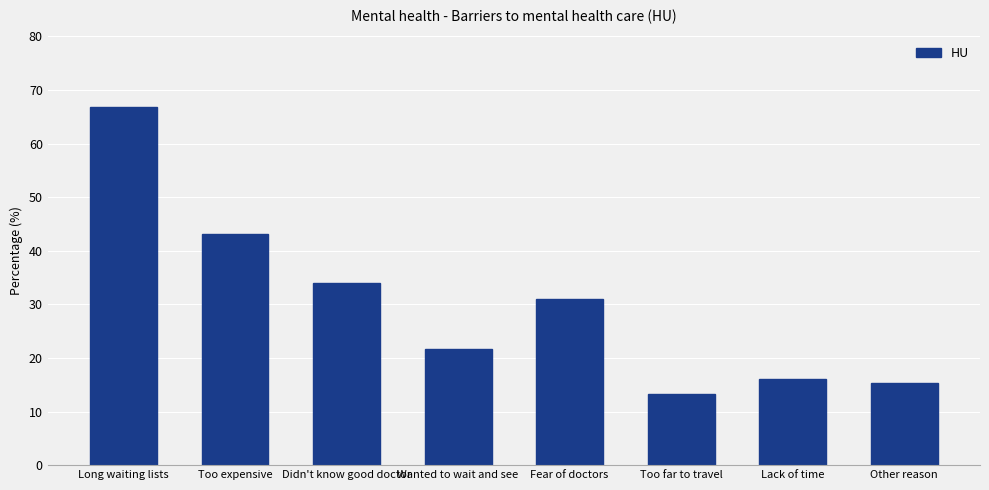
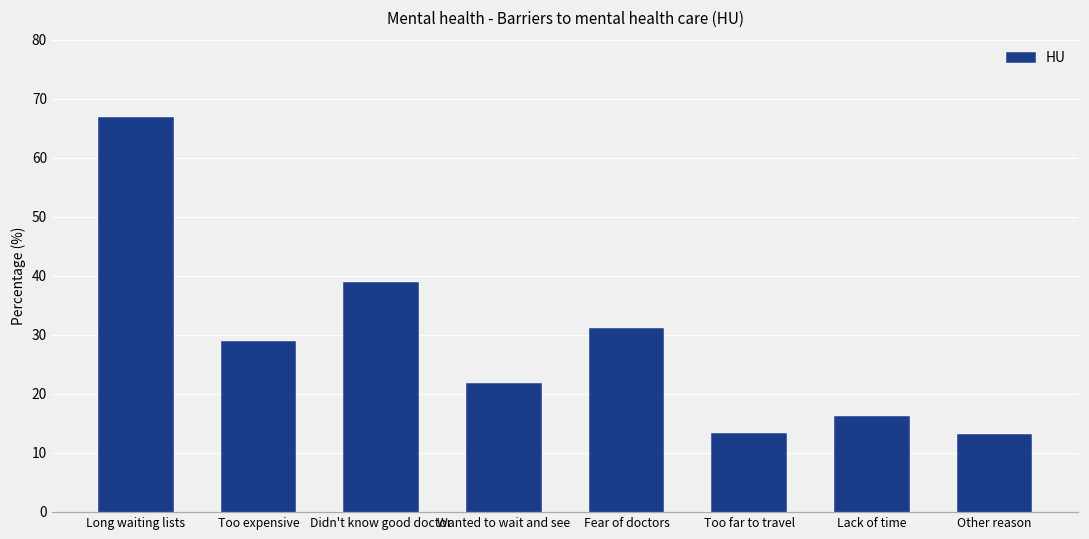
Too expensive: 43 -> 29
Didn't know good doctor: 34 -> 39
Other reason: 15 -> 13
